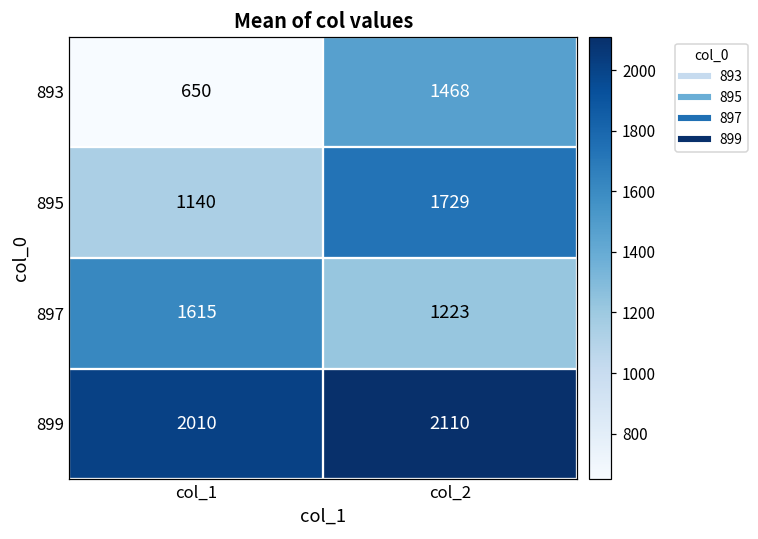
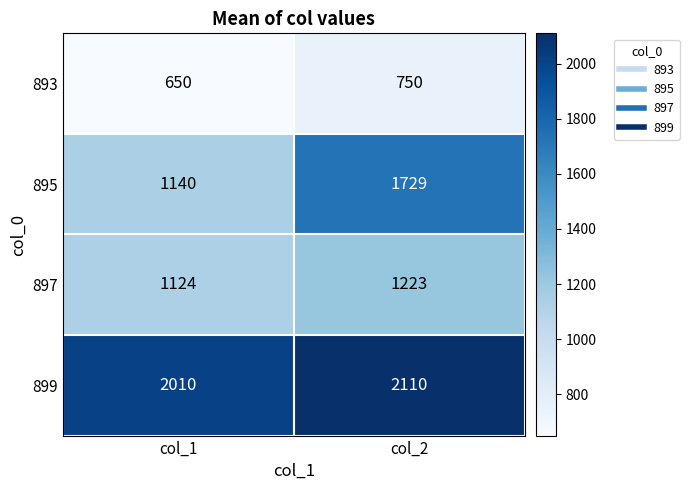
893, col_2: 1468 -> 750
897, col_1: 1615 -> 1124
